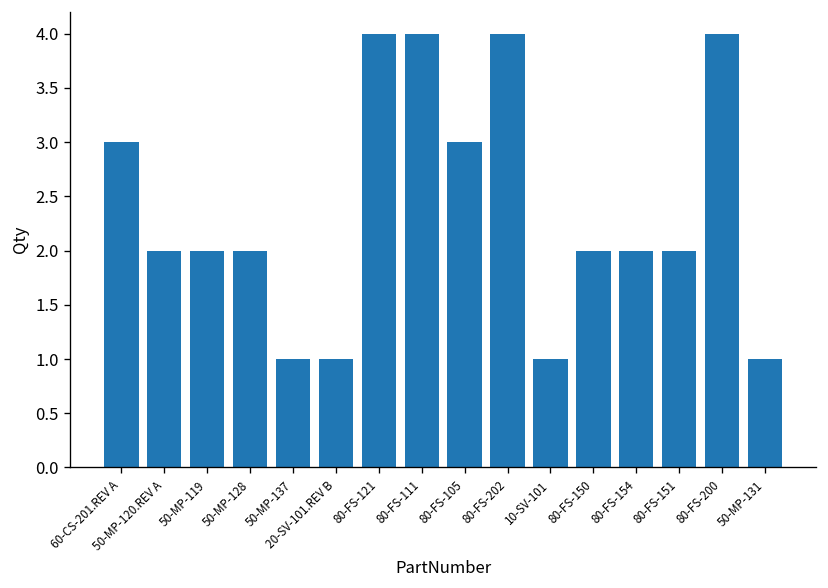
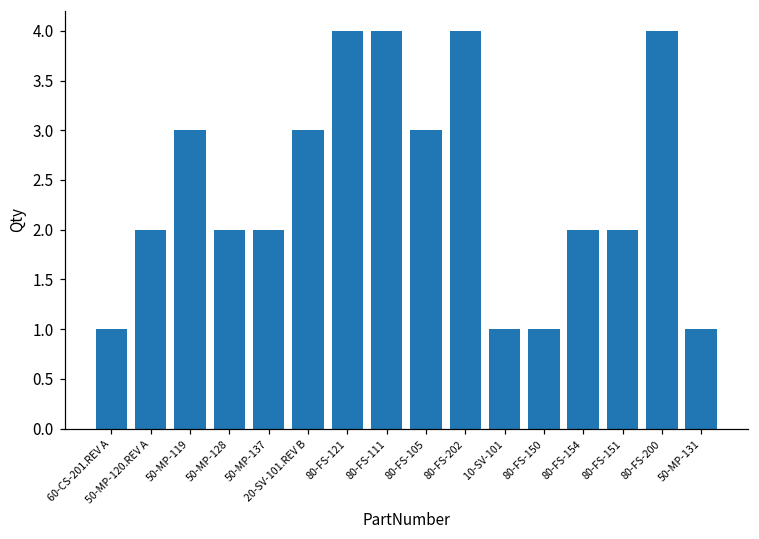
60-CS-201.REV A: 3 -> 1
50-MP-119: 2 -> 3
50-MP-137: 1 -> 2
20-SV-101.REV B: 1 -> 3
80-FS-150: 2 -> 1
